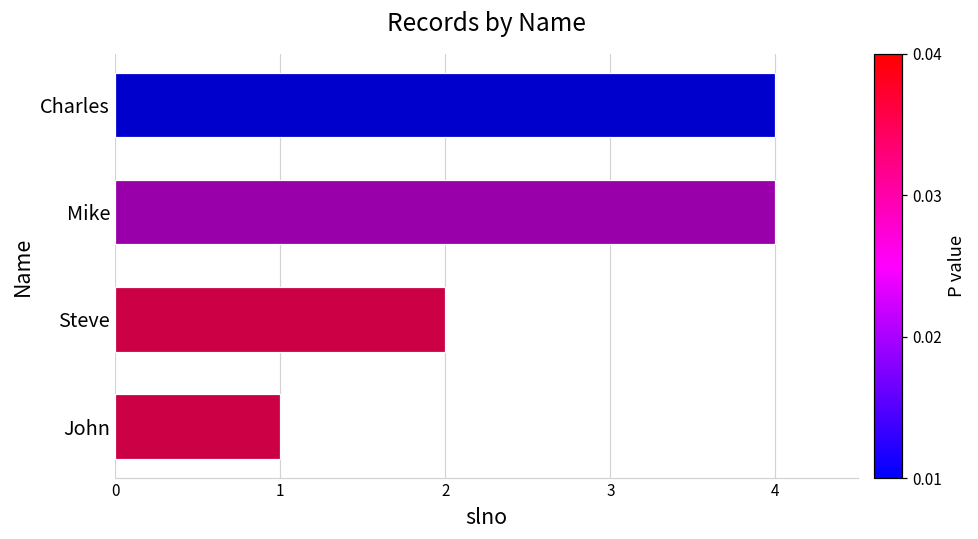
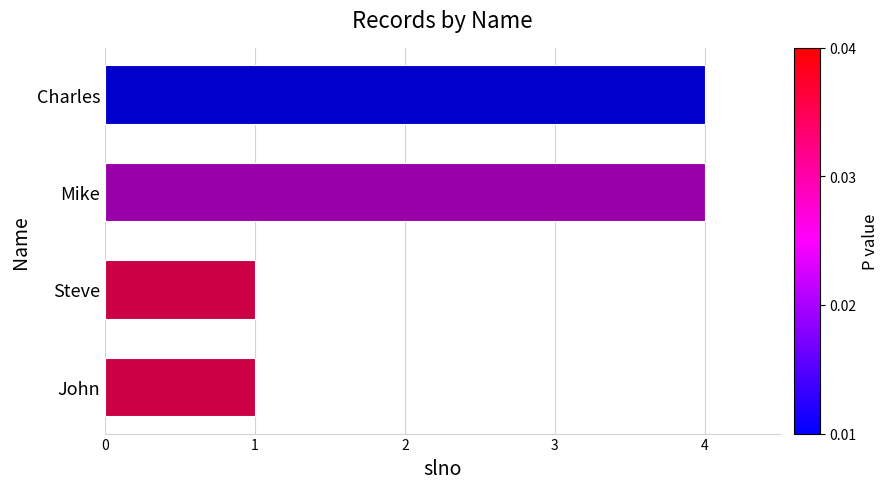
Steve: 2 -> 1
